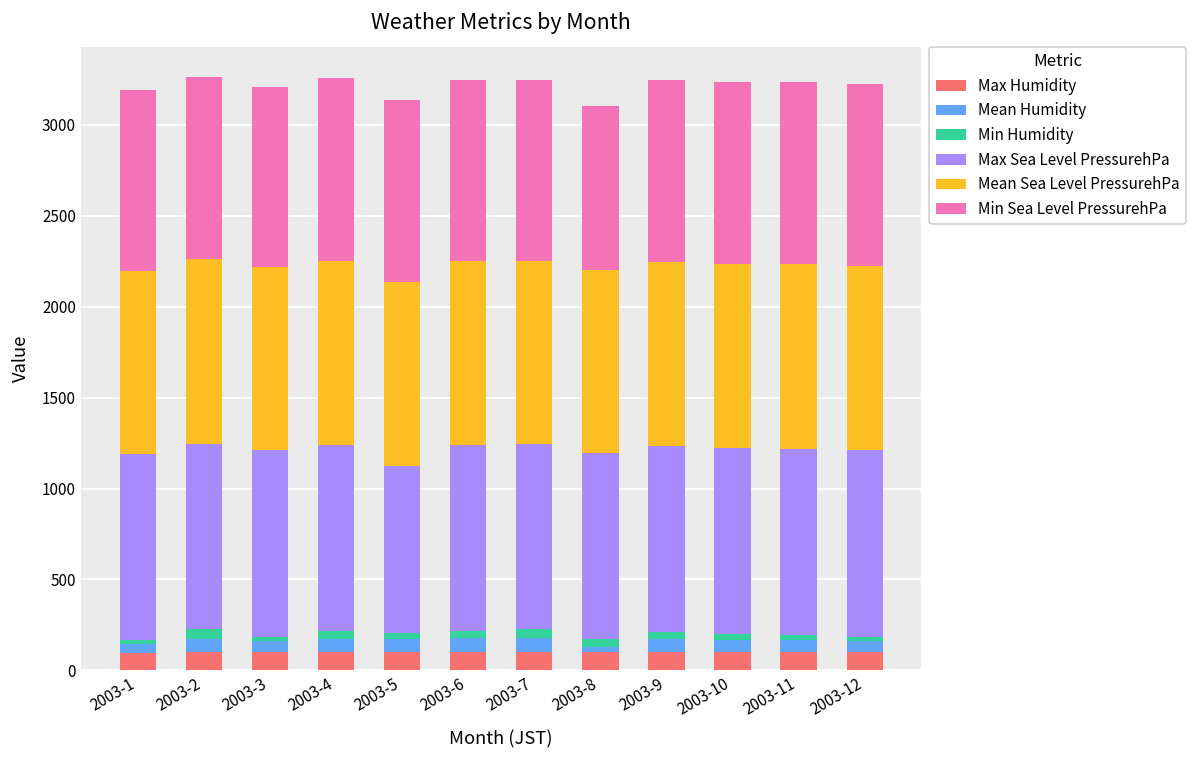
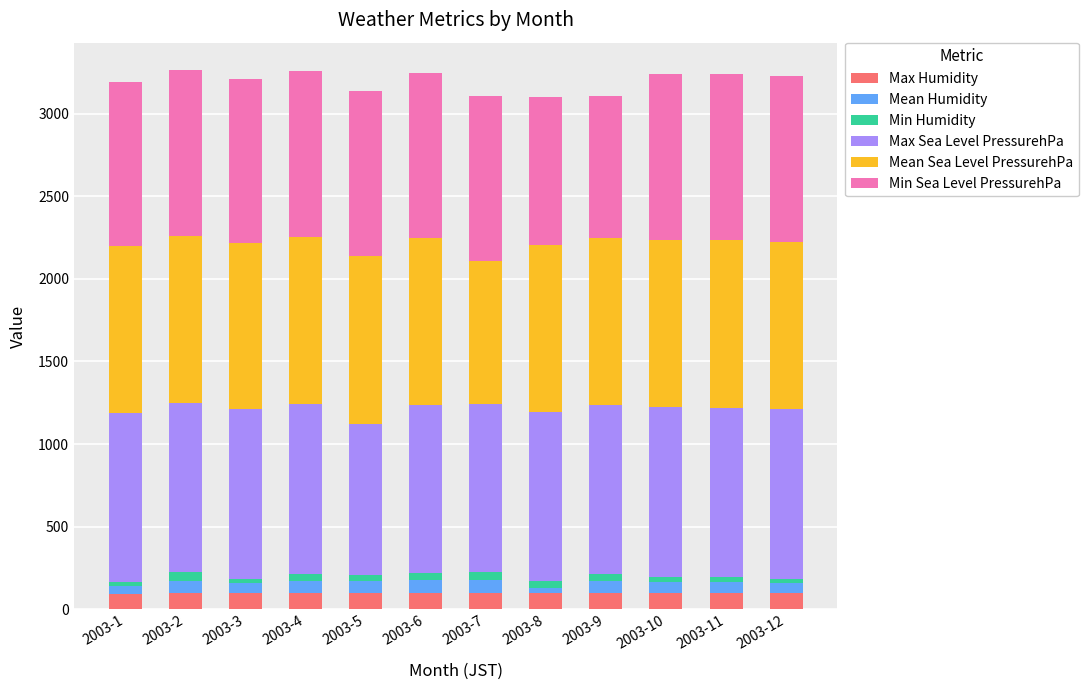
Mean Sea Level PressurehPa, 2003-7: 1010 -> 870
Min Sea Level PressurehPa, 2003-9: 1000 -> 860
